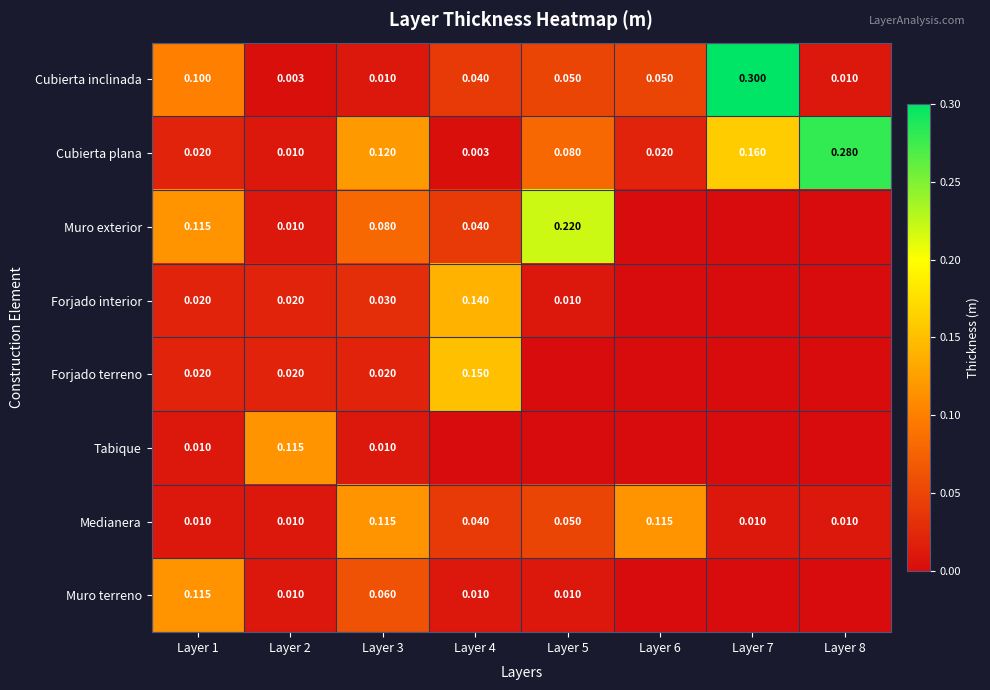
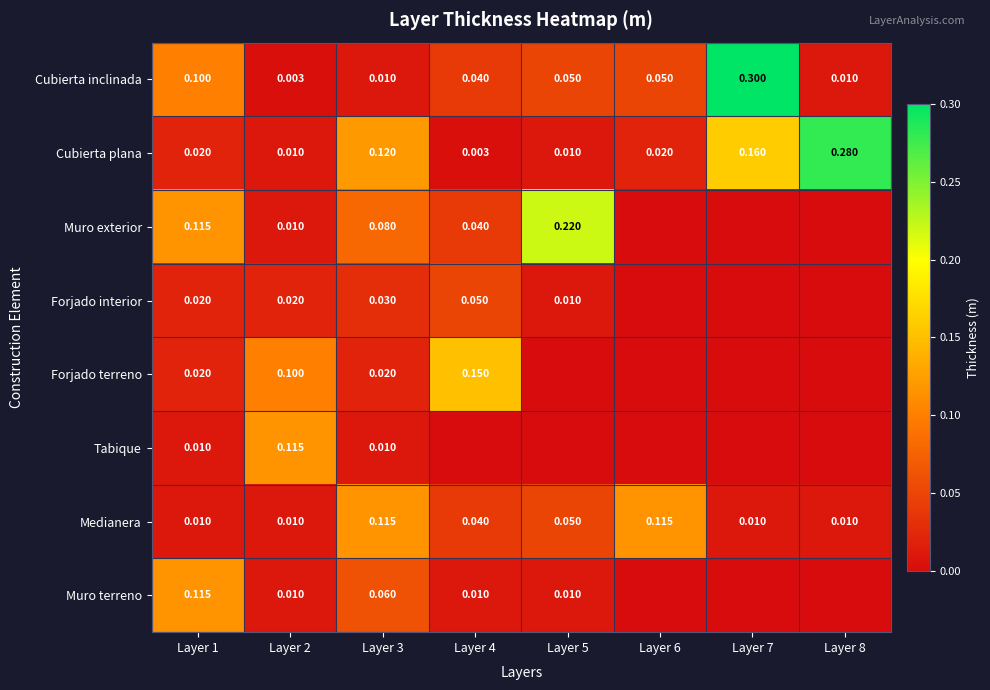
Cubierta plana, Layer 5: 0.080 -> 0.010
Forjado interior, Layer 4: 0.140 -> 0.050
Forjado terreno, Layer 2: 0.020 -> 0.100
